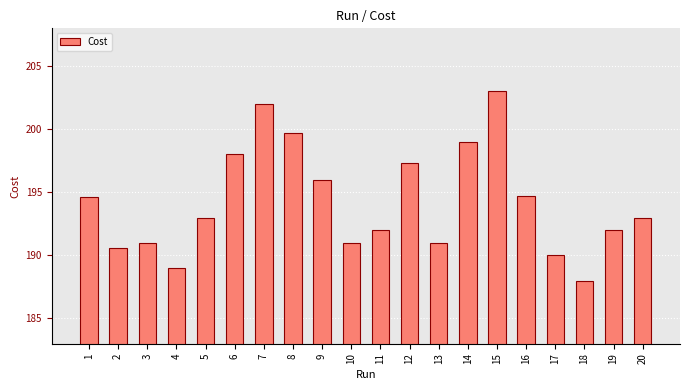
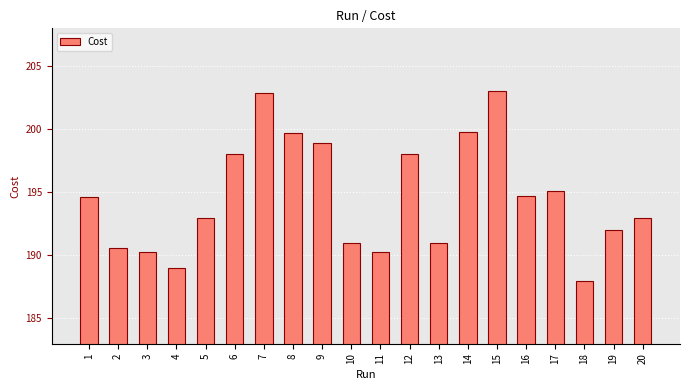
3: 191.0 -> 190.3
7: 202.0 -> 202.9
9: 196.0 -> 198.9
11: 192.0 -> 190.3
12: 197.3 -> 198.0
14: 199.0 -> 199.8
17: 190.0 -> 195.1
